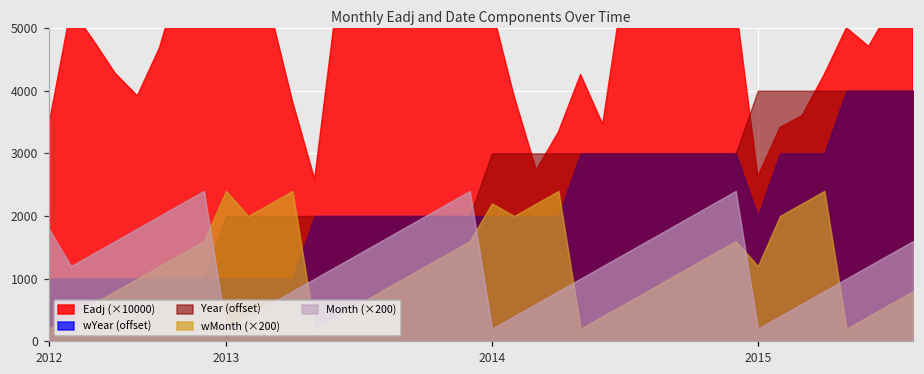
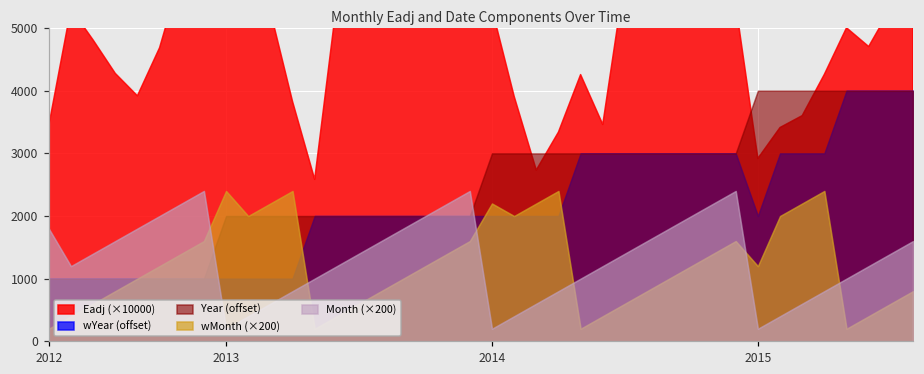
Eadj (×10000), 2015: 2600 -> 2900
